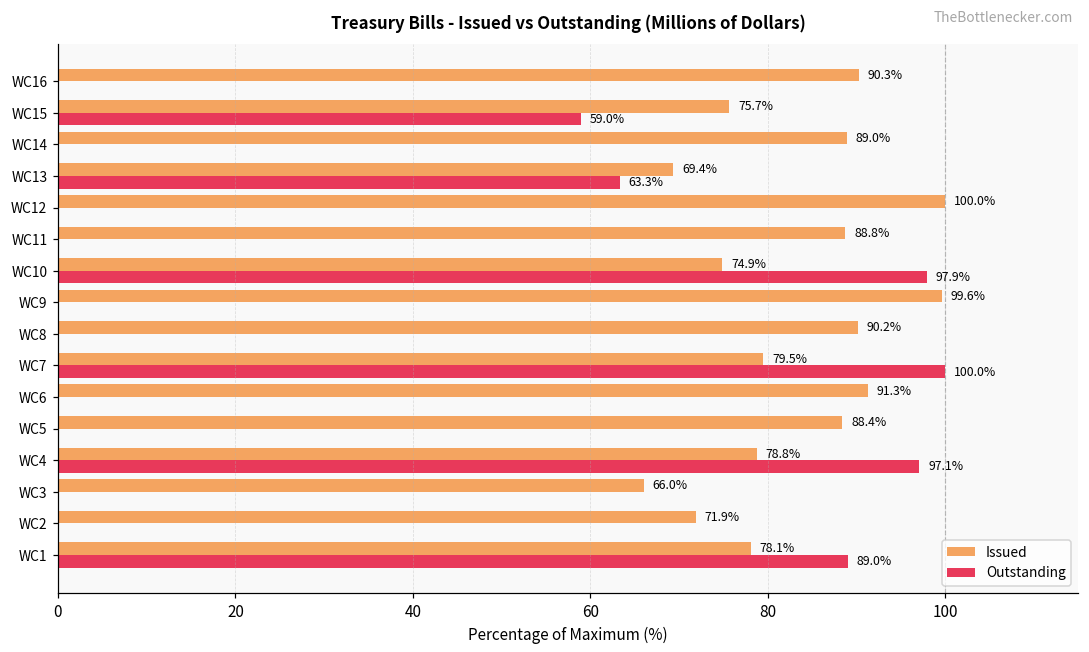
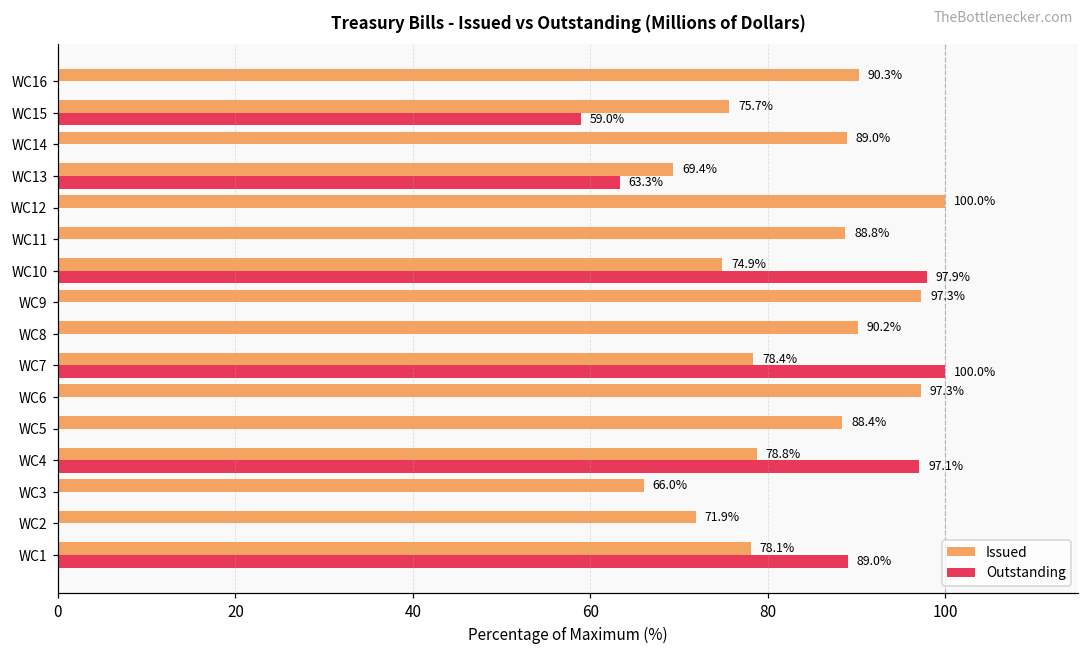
Issued, WC9: 99.6% -> 97.3%
Issued, WC7: 79.5% -> 78.4%
Issued, WC6: 91.3% -> 97.3%
